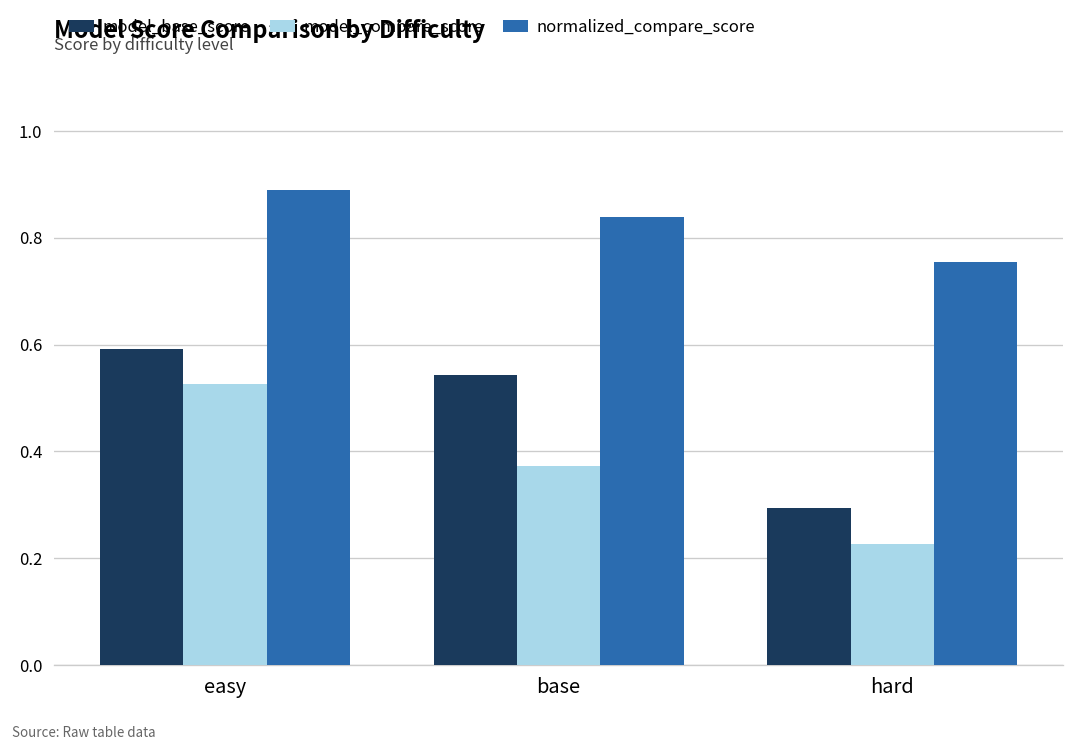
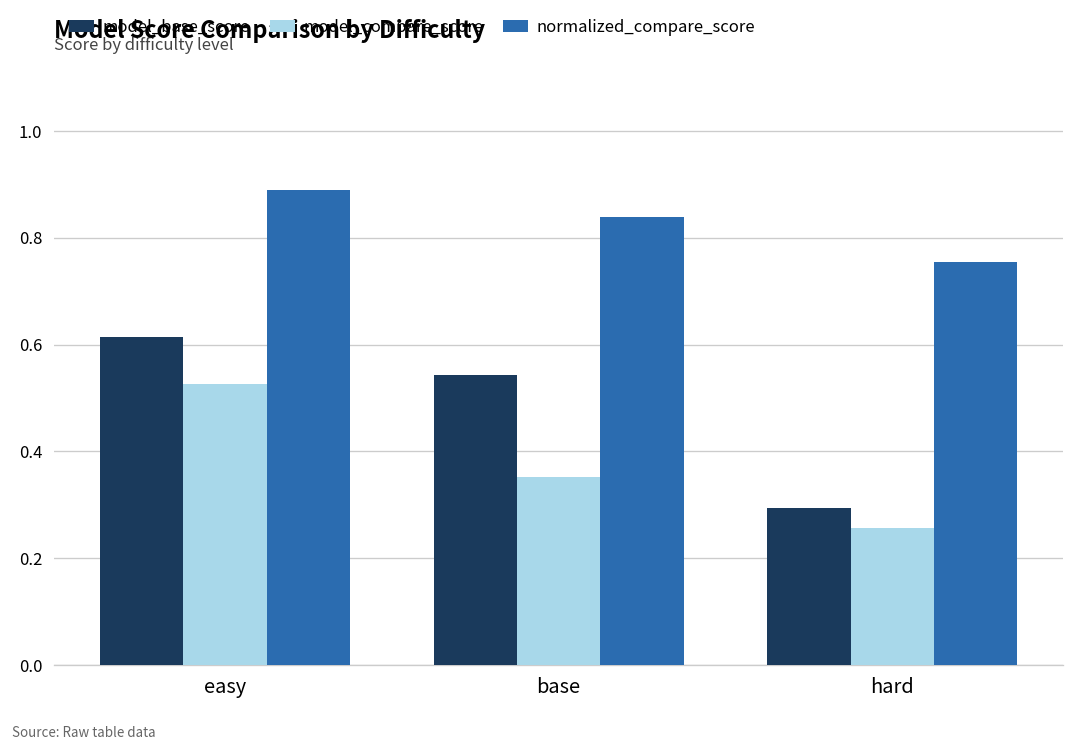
model_base_score, easy: 0.59 -> 0.61
model_compare_score, base: 0.37 -> 0.35
model_compare_score, hard: 0.23 -> 0.26
